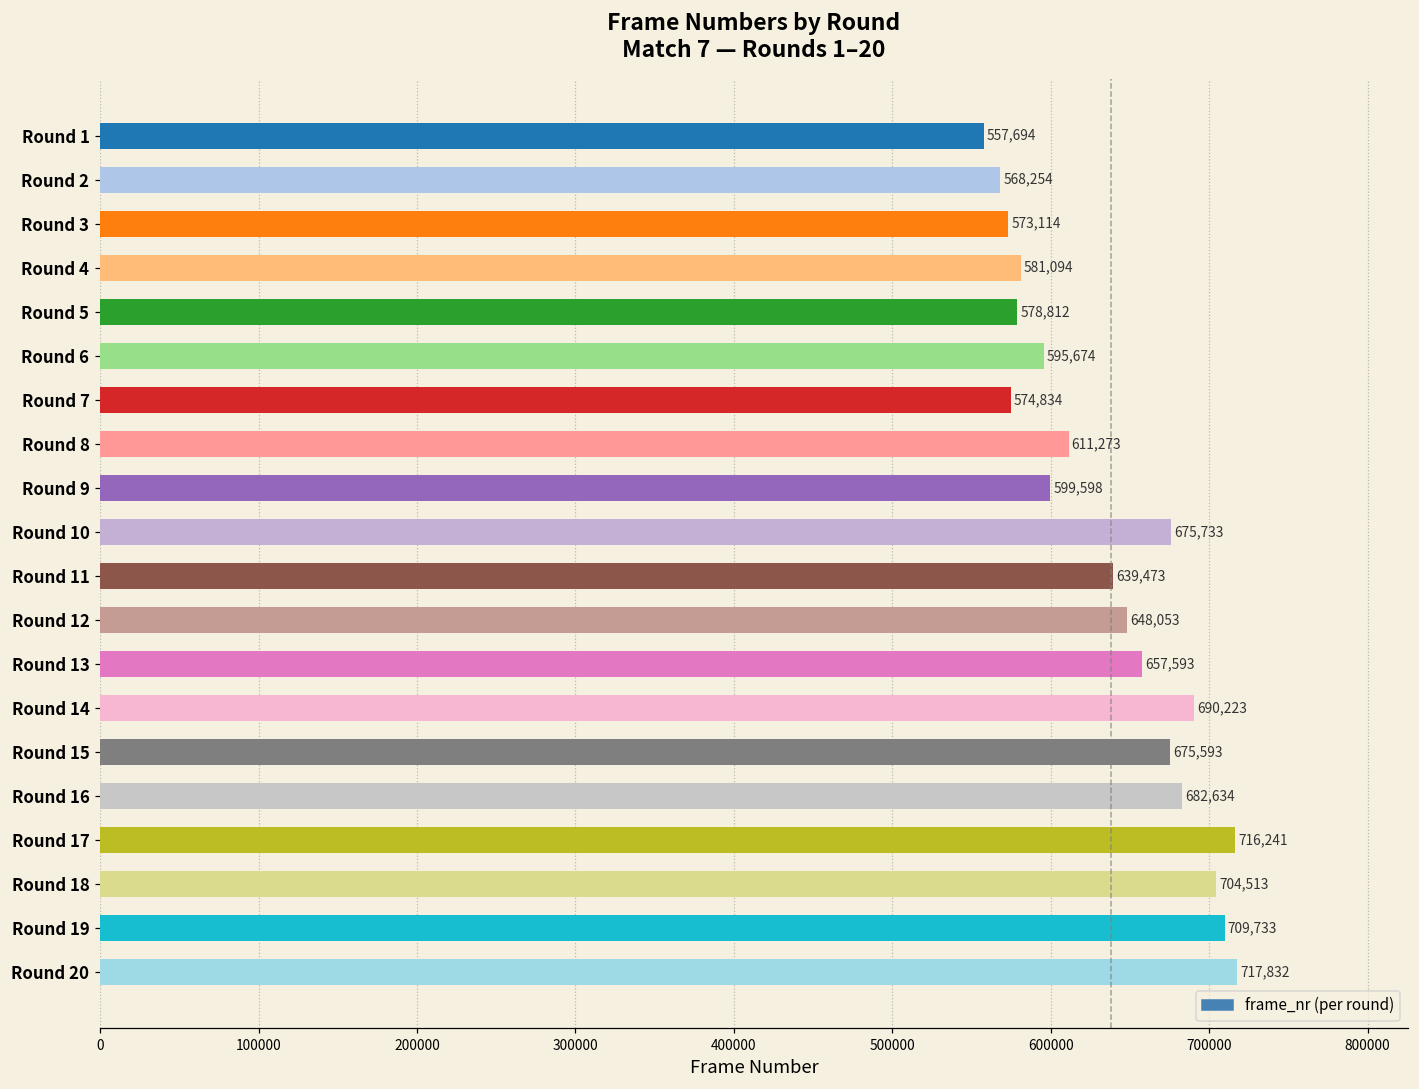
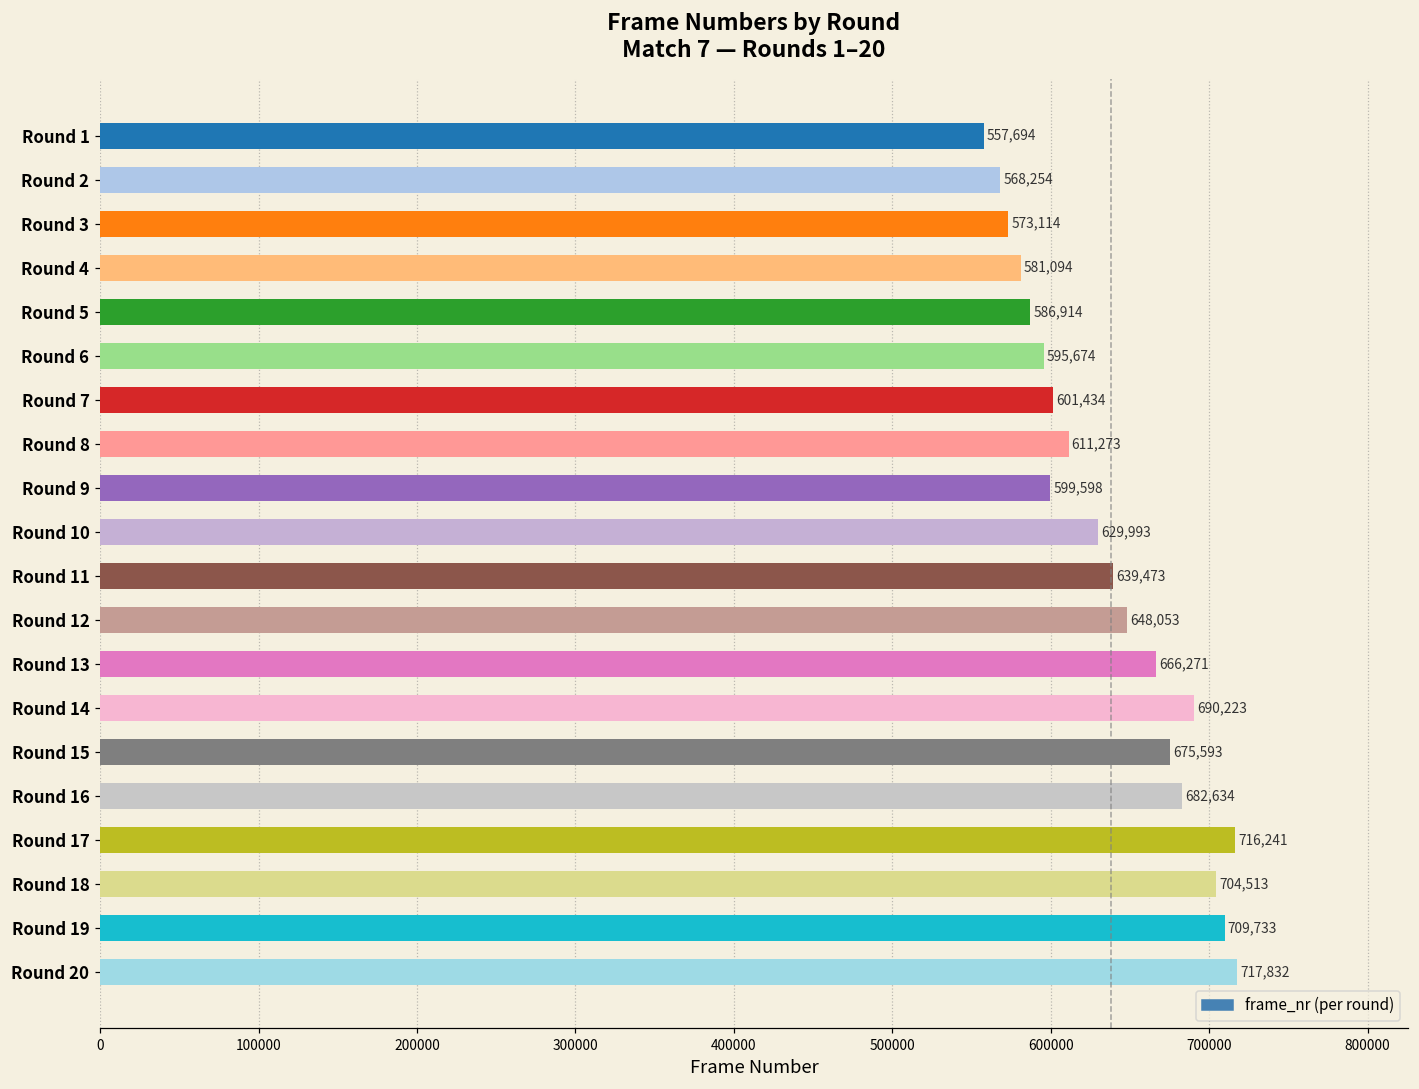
Round 5: 578,812 -> 586,914
Round 7: 574,834 -> 601,434
Round 10: 675,733 -> 629,993
Round 13: 657,593 -> 666,271
